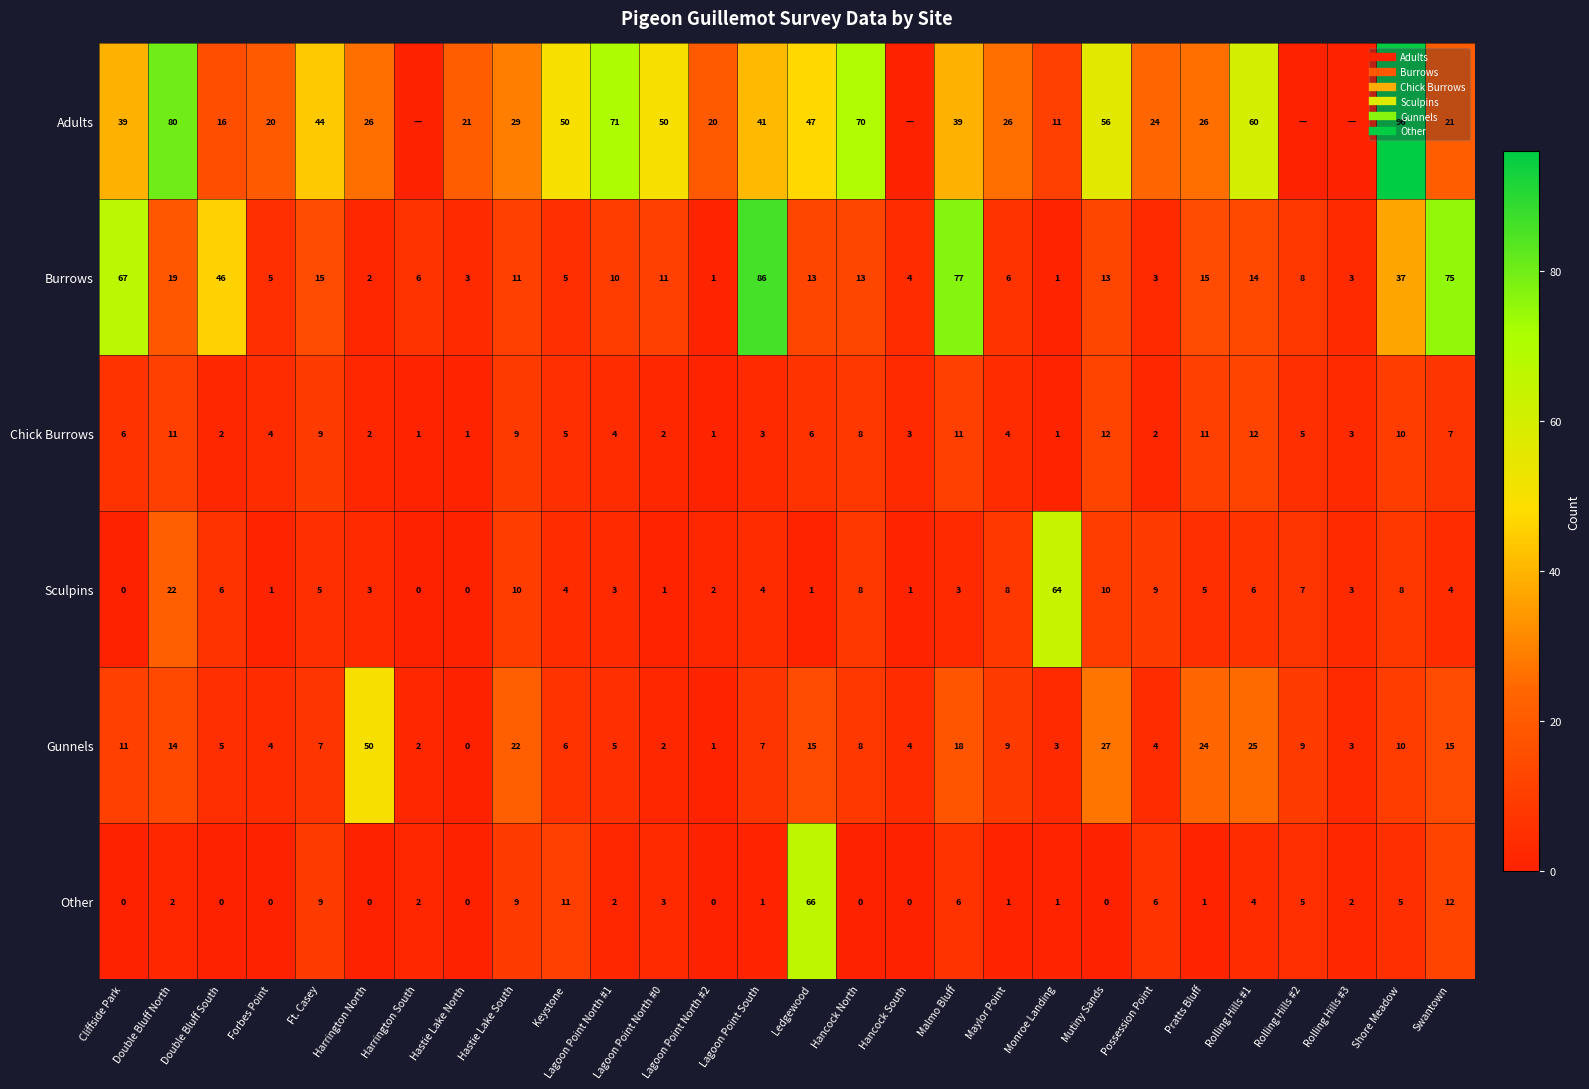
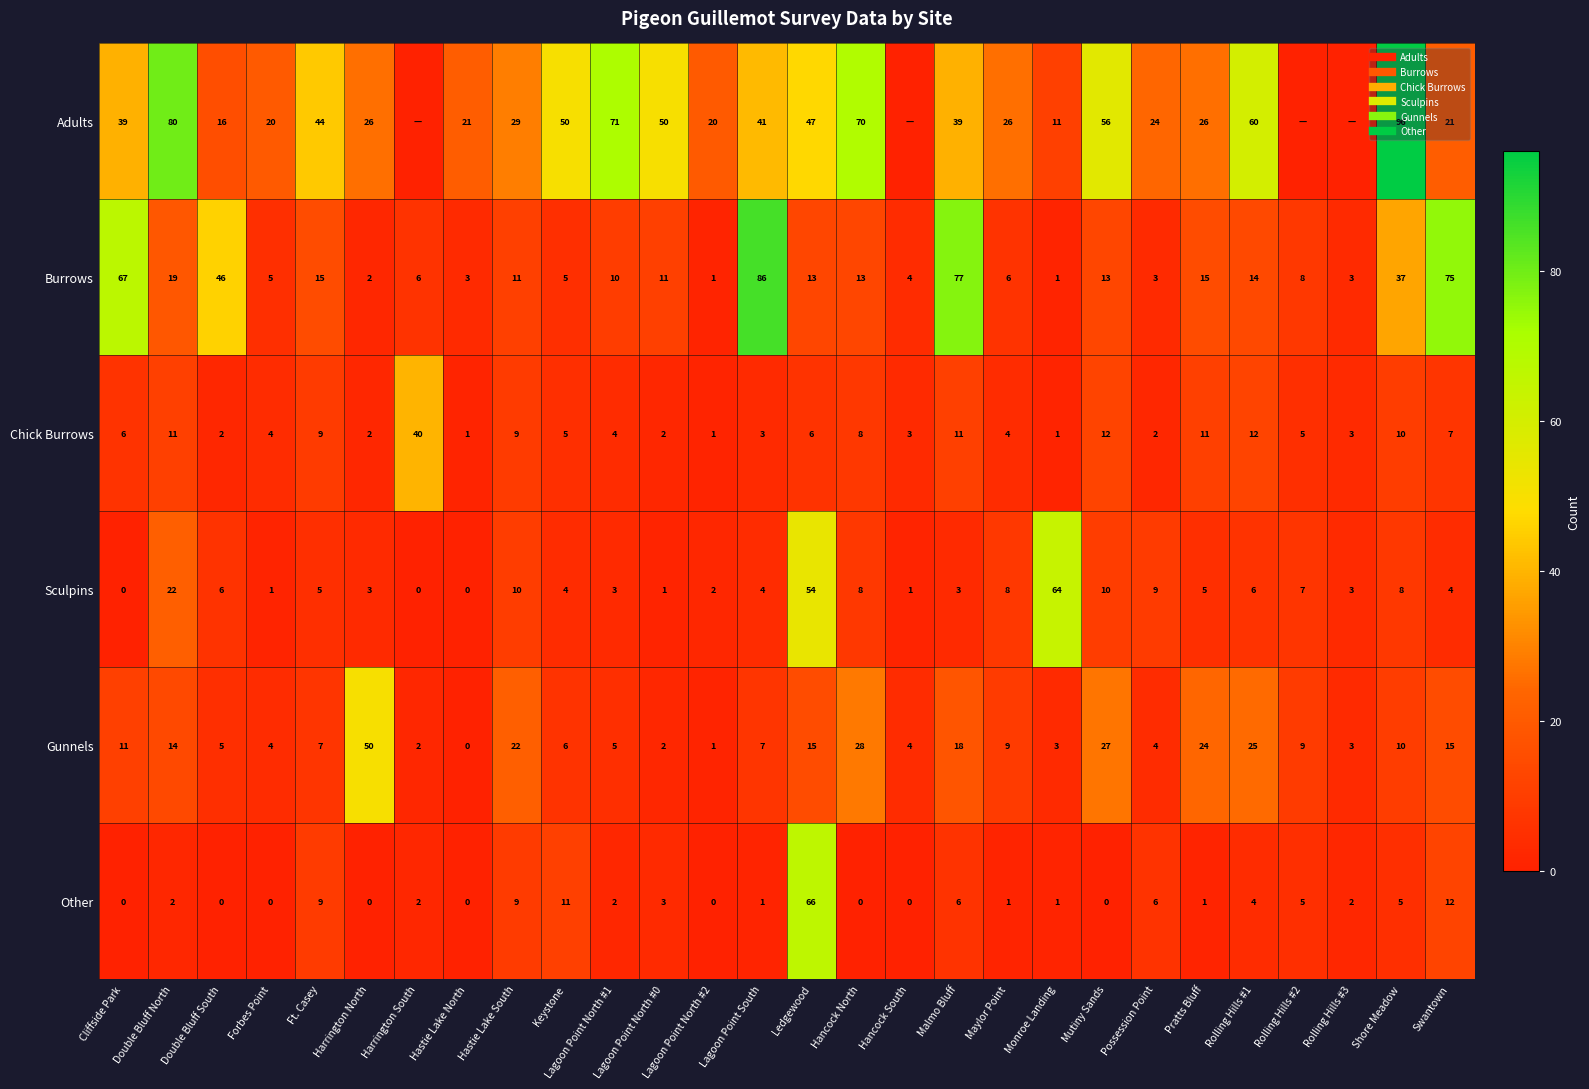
Chick Burrows, Harrington South: 1 -> 40
Sculpins, Ledgewood: 1 -> 54
Gunnels, Hancock North: 8 -> 28
